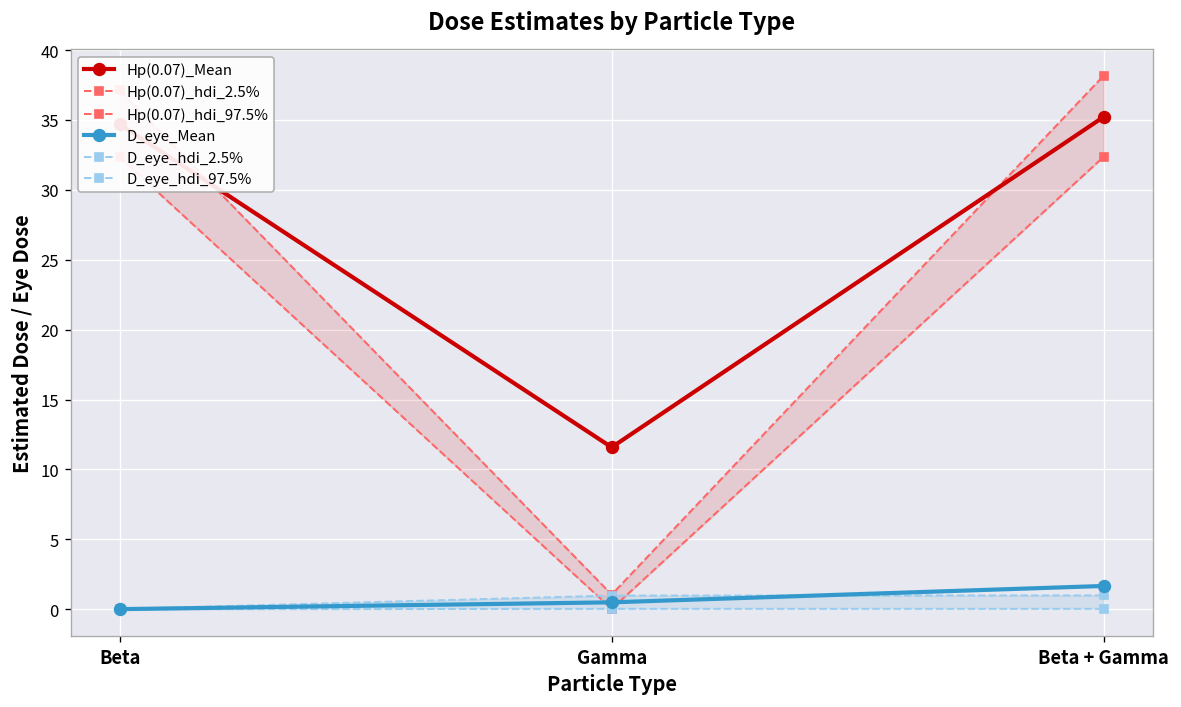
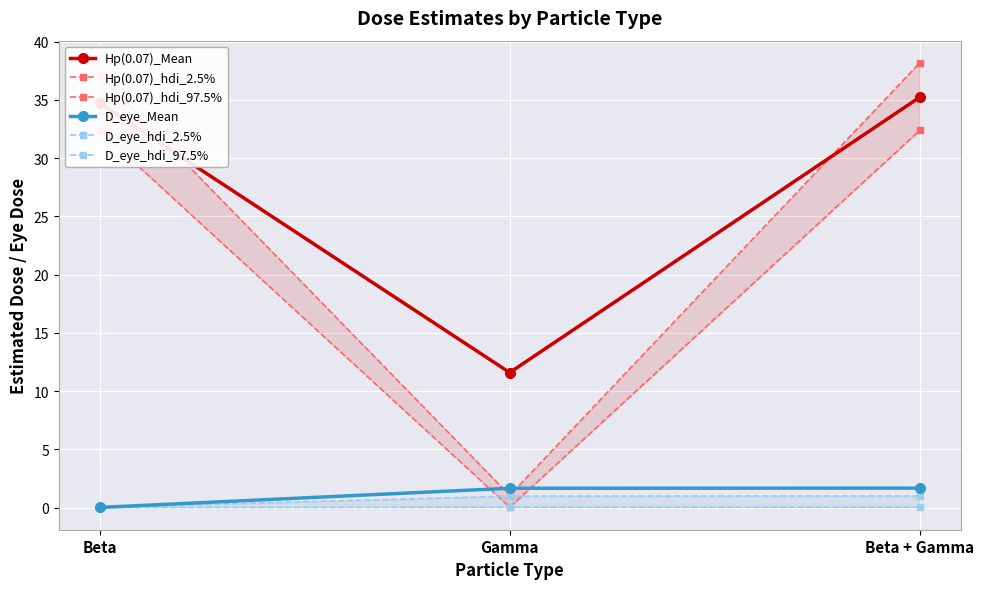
D_eye_Mean, Gamma: 0.5 -> 1.7
